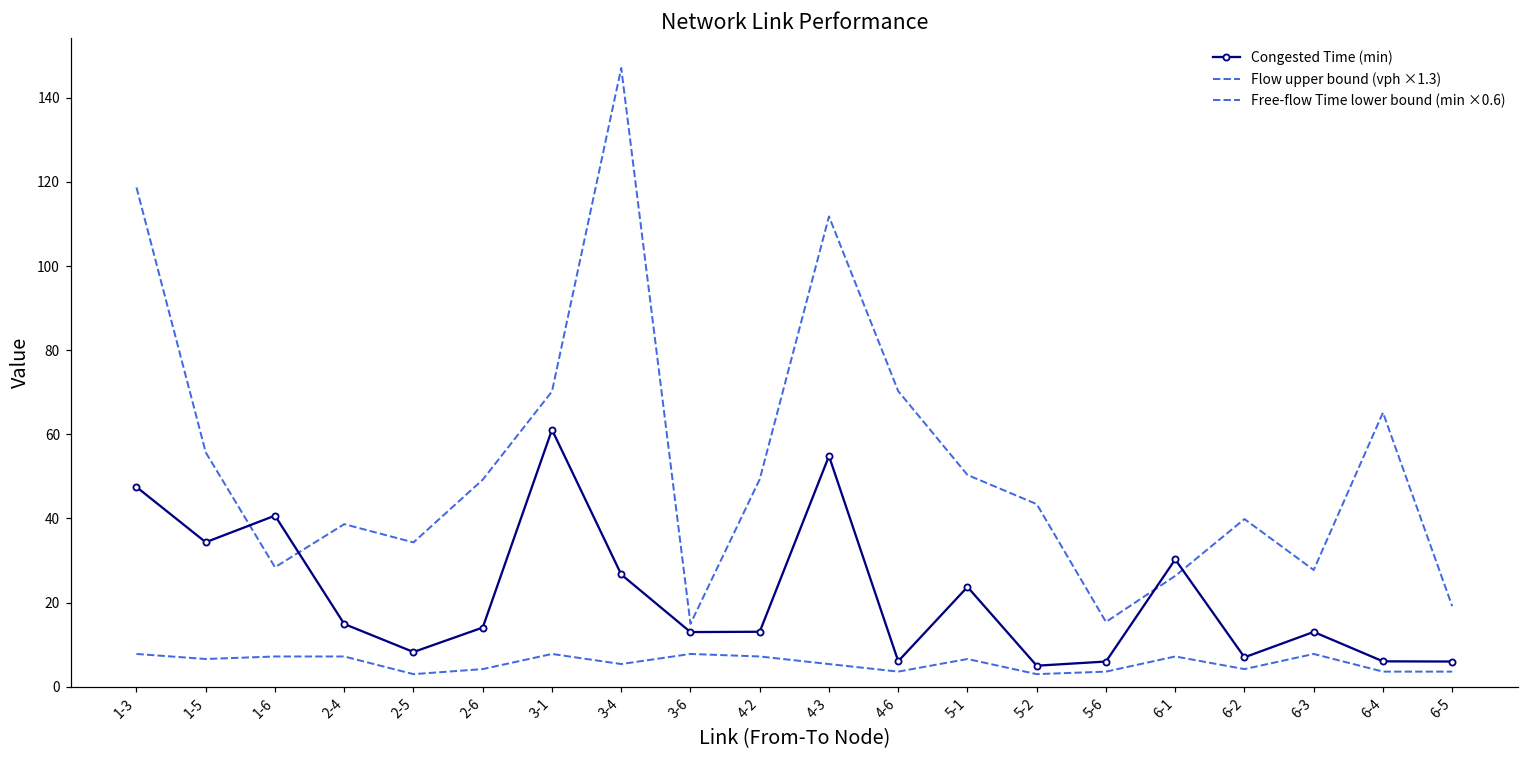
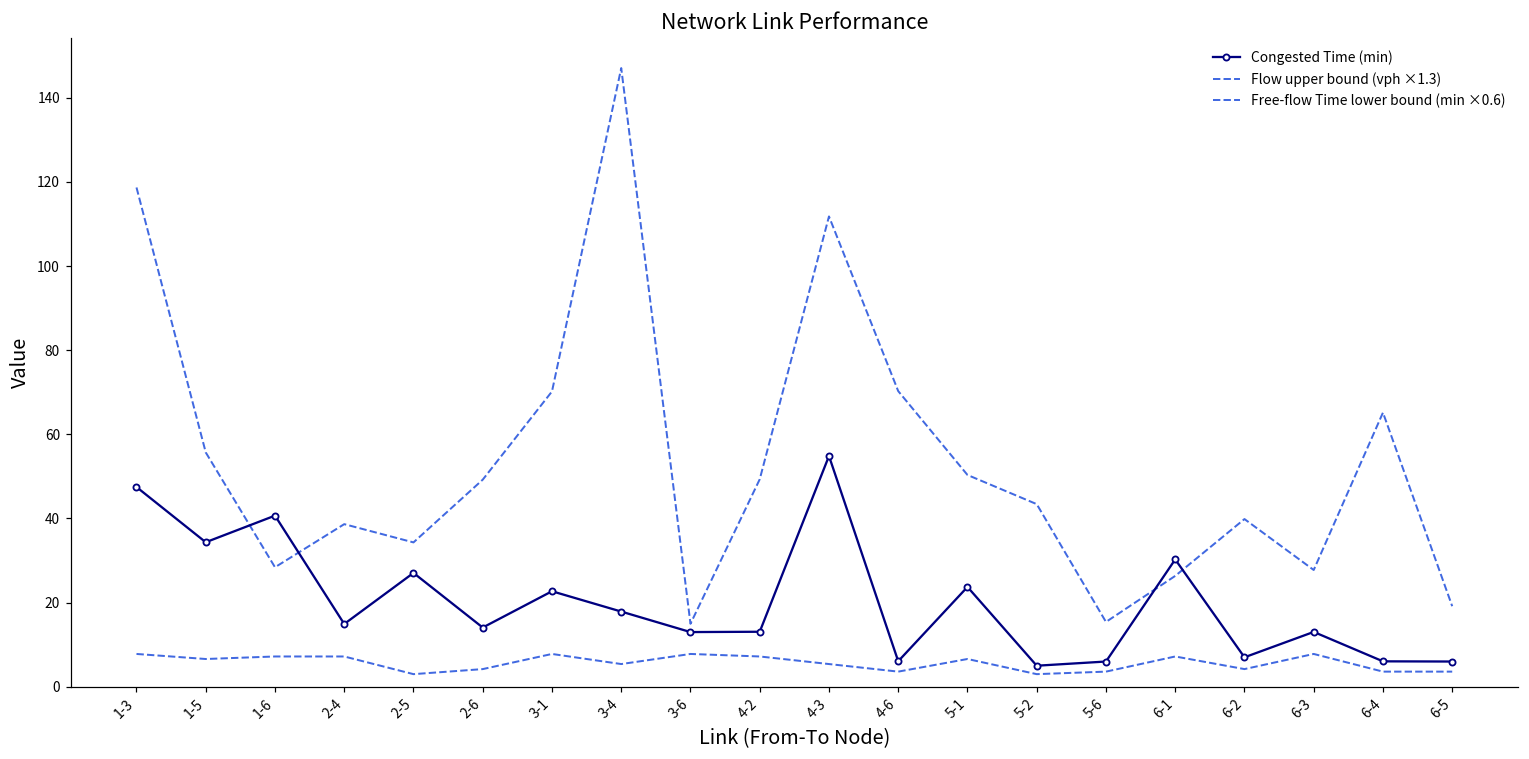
Congested Time (min), 2-5: 8 -> 27
Congested Time (min), 3-1: 61 -> 23
Congested Time (min), 3-4: 27 -> 18
